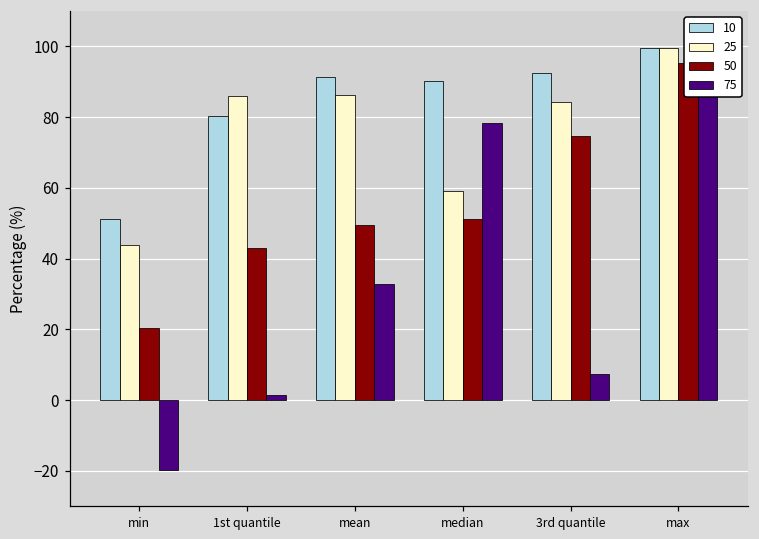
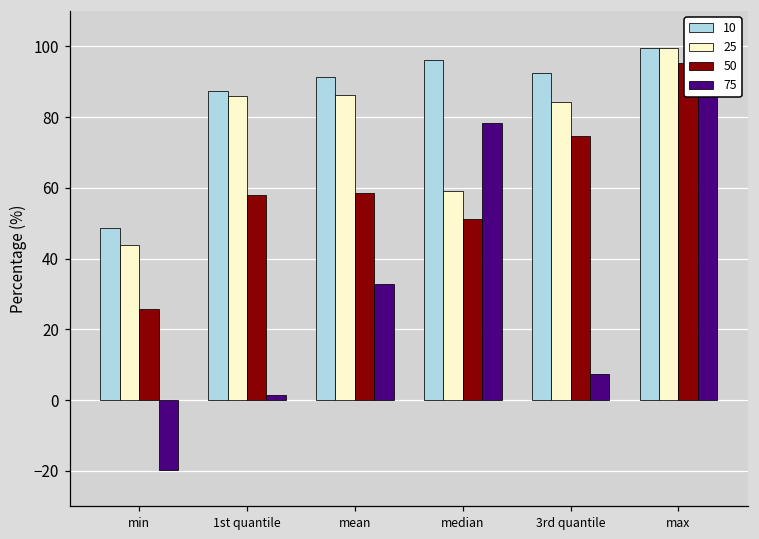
10, min: 51 -> 49
50, min: 20 -> 26
10, 1st quantile: 80 -> 87
50, 1st quantile: 43 -> 58
50, mean: 50 -> 58
10, median: 90 -> 96
